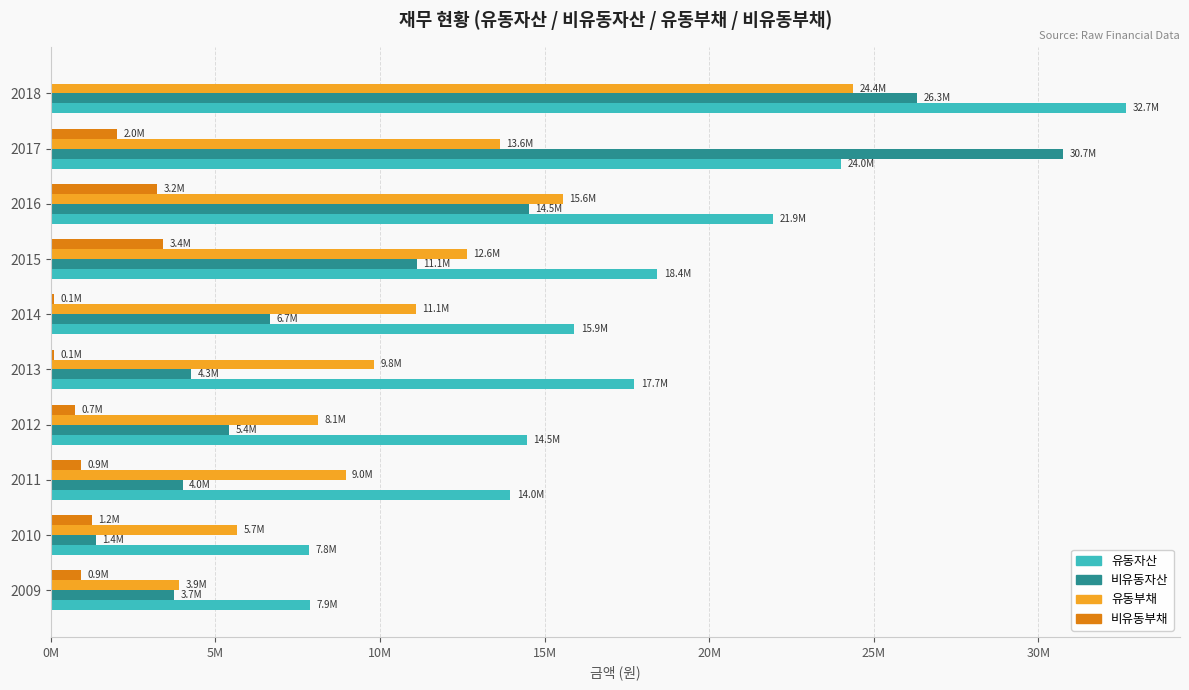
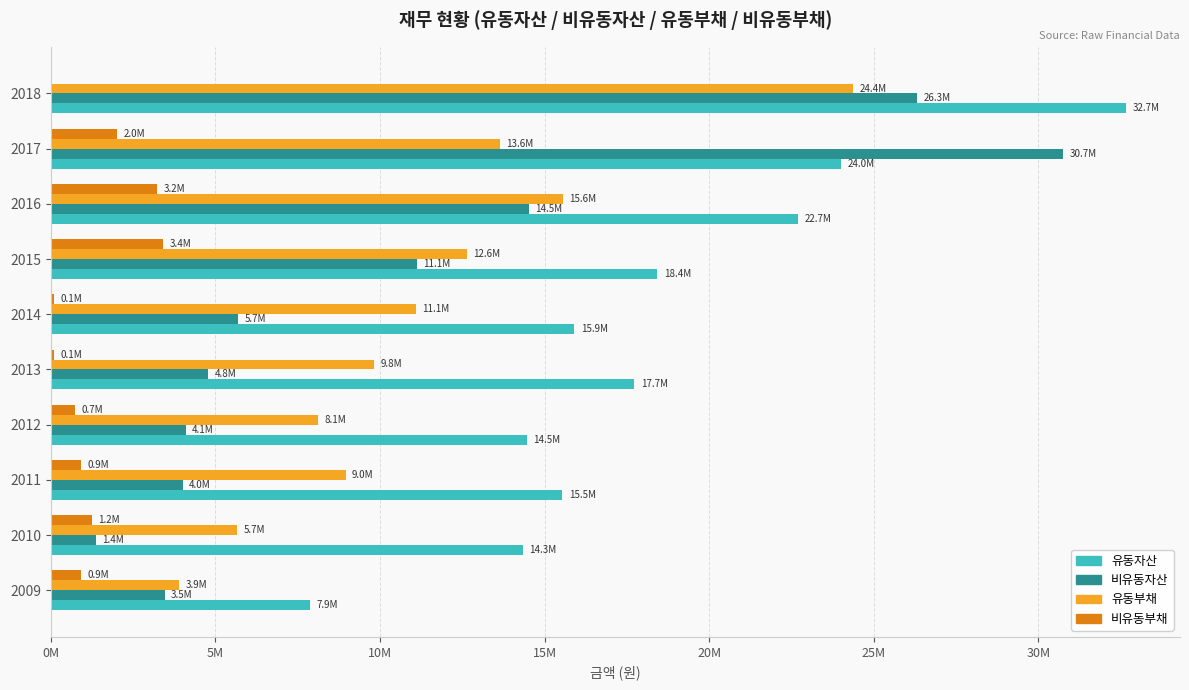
유동자산, 2016: 21.9M -> 22.7M
비유동자산, 2014: 6.7M -> 5.7M
비유동자산, 2013: 4.3M -> 4.8M
비유동자산, 2012: 5.4M -> 4.1M
유동자산, 2011: 14.0M -> 15.5M
유동자산, 2010: 7.8M -> 14.3M
비유동자산, 2009: 3.7M -> 3.5M
